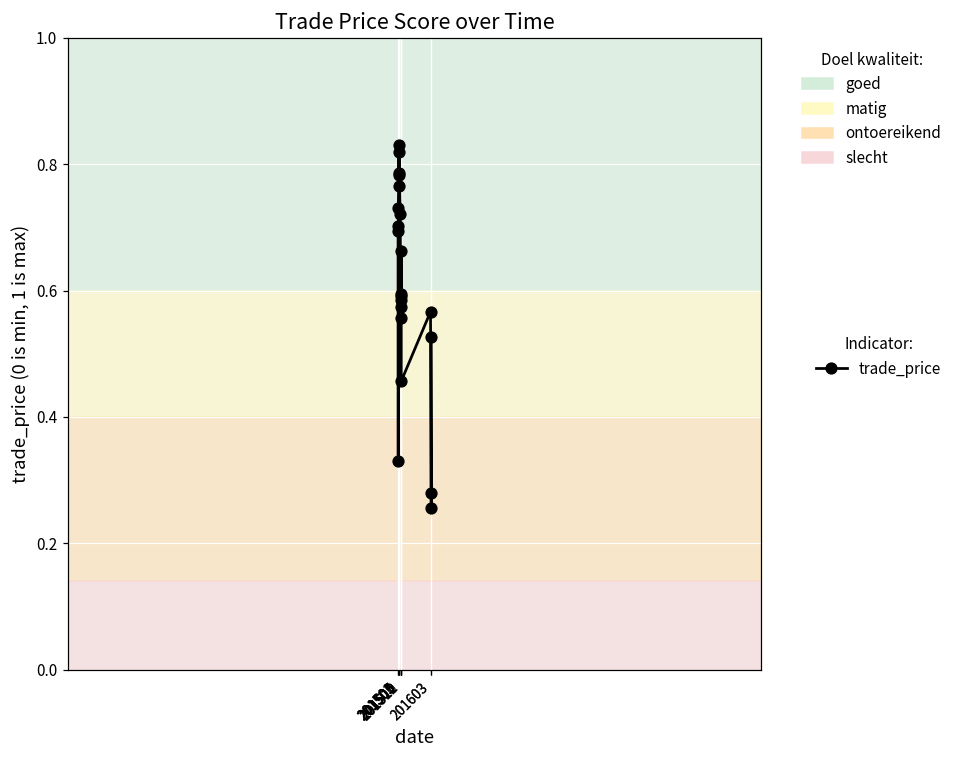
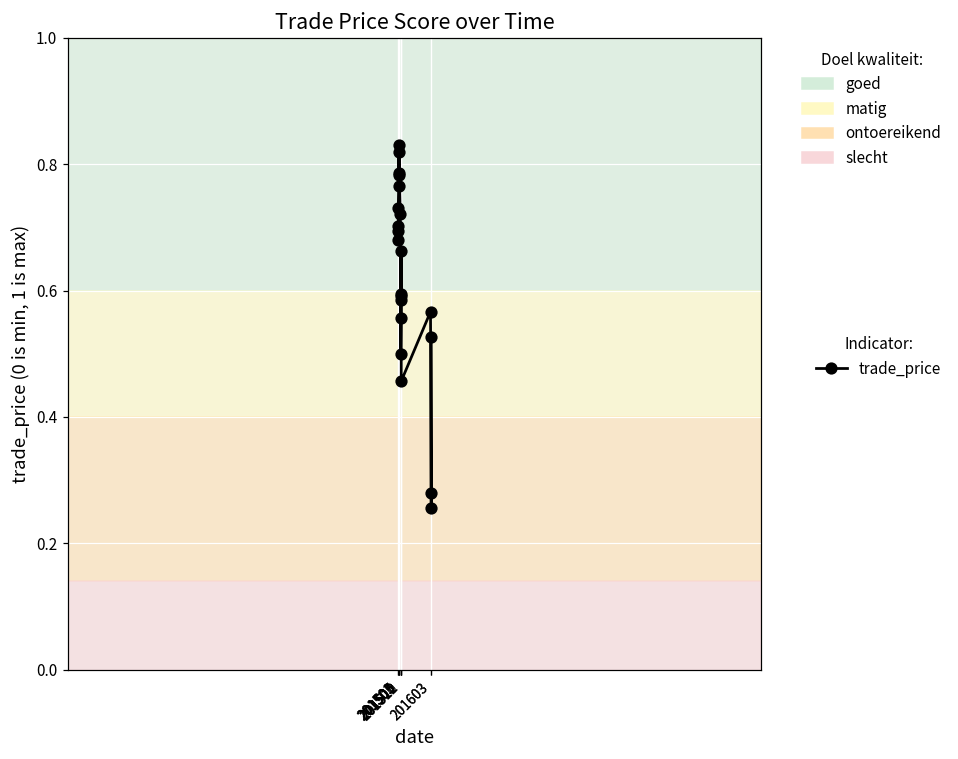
201503: 0.33 -> 0.68
201510: 0.57 -> 0.50
